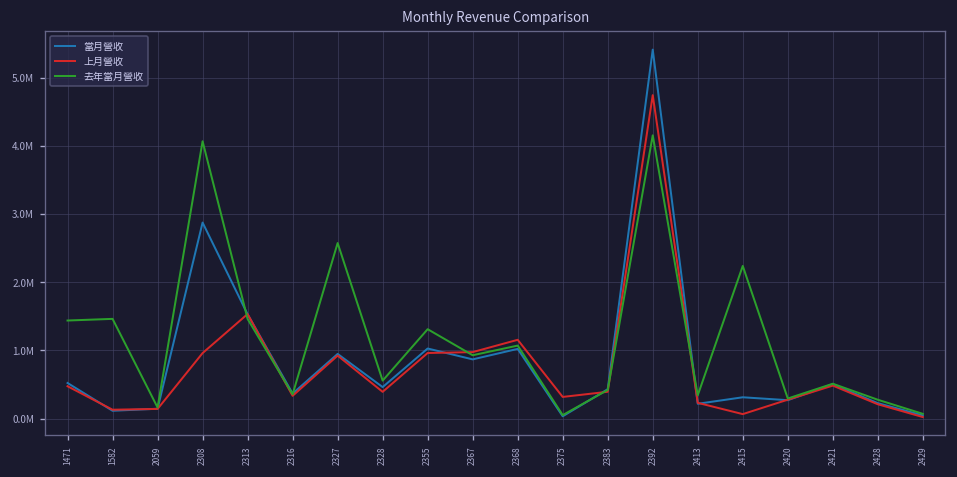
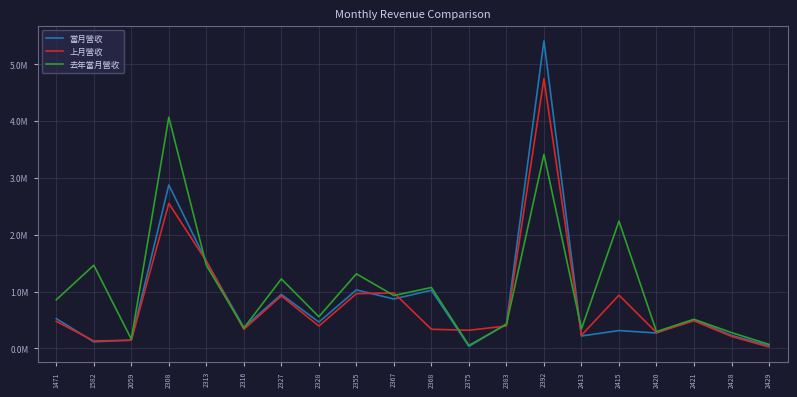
去年當月營收, 1471: 1400000 -> 900000
上月營收, 2308: 1000000 -> 2600000
去年當月營收, 2327: 2600000 -> 1200000
上月營收, 2368: 1200000 -> 300000
去年當月營收, 2392: 4200000 -> 3400000
上月營收, 2415: 100000 -> 900000
